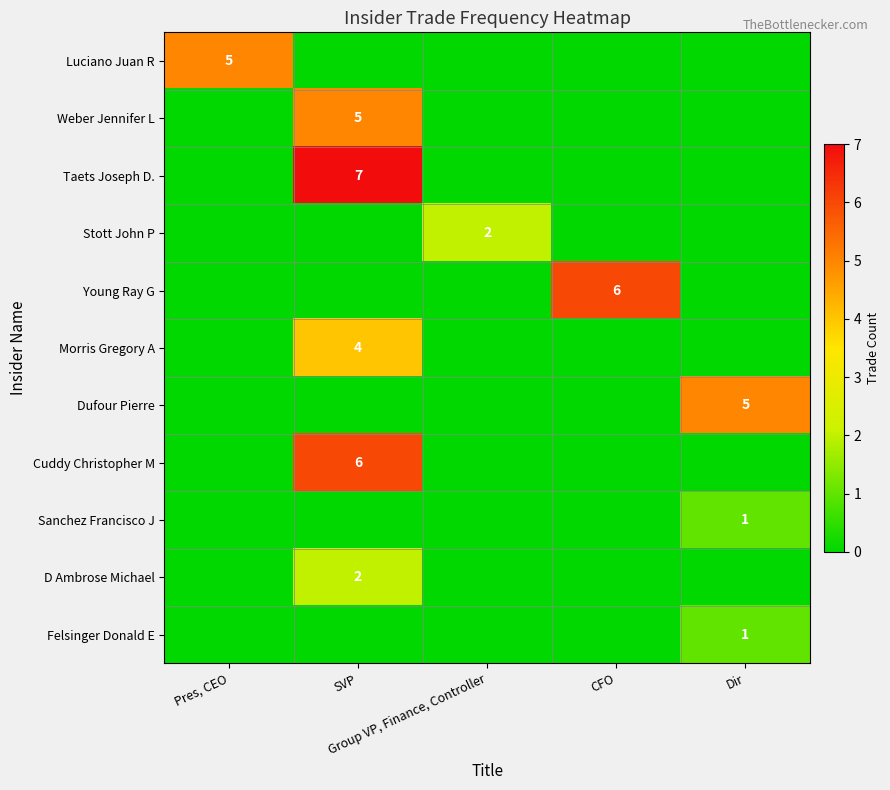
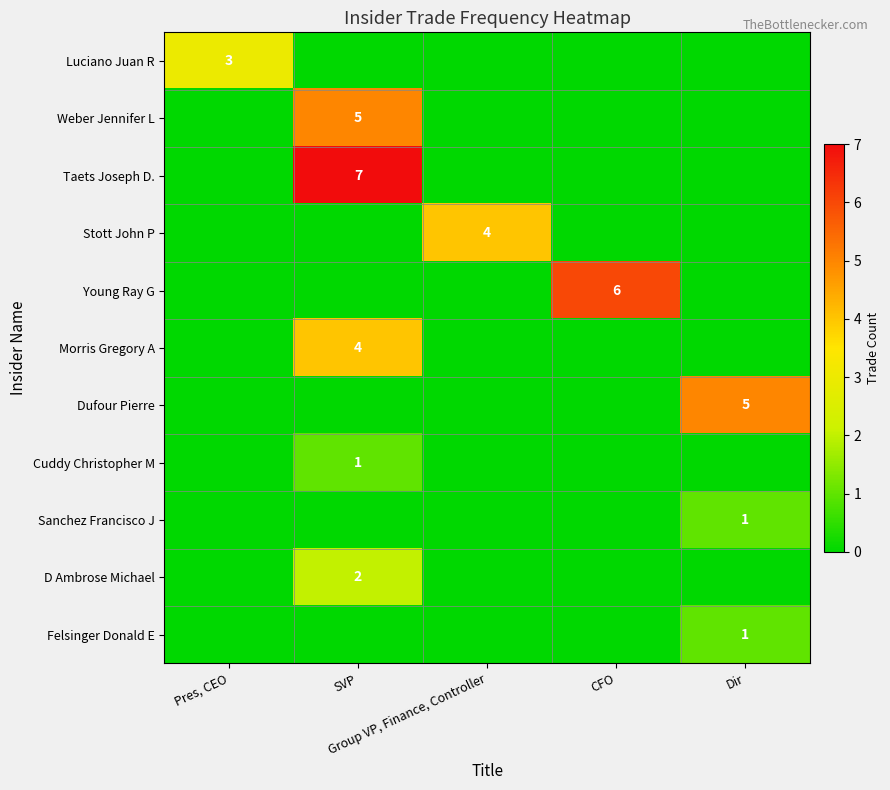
Luciano Juan R, Pres, CEO: 5 -> 3
Stott John P, Group VP, Finance, Controller: 2 -> 4
Cuddy Christopher M, SVP: 6 -> 1
